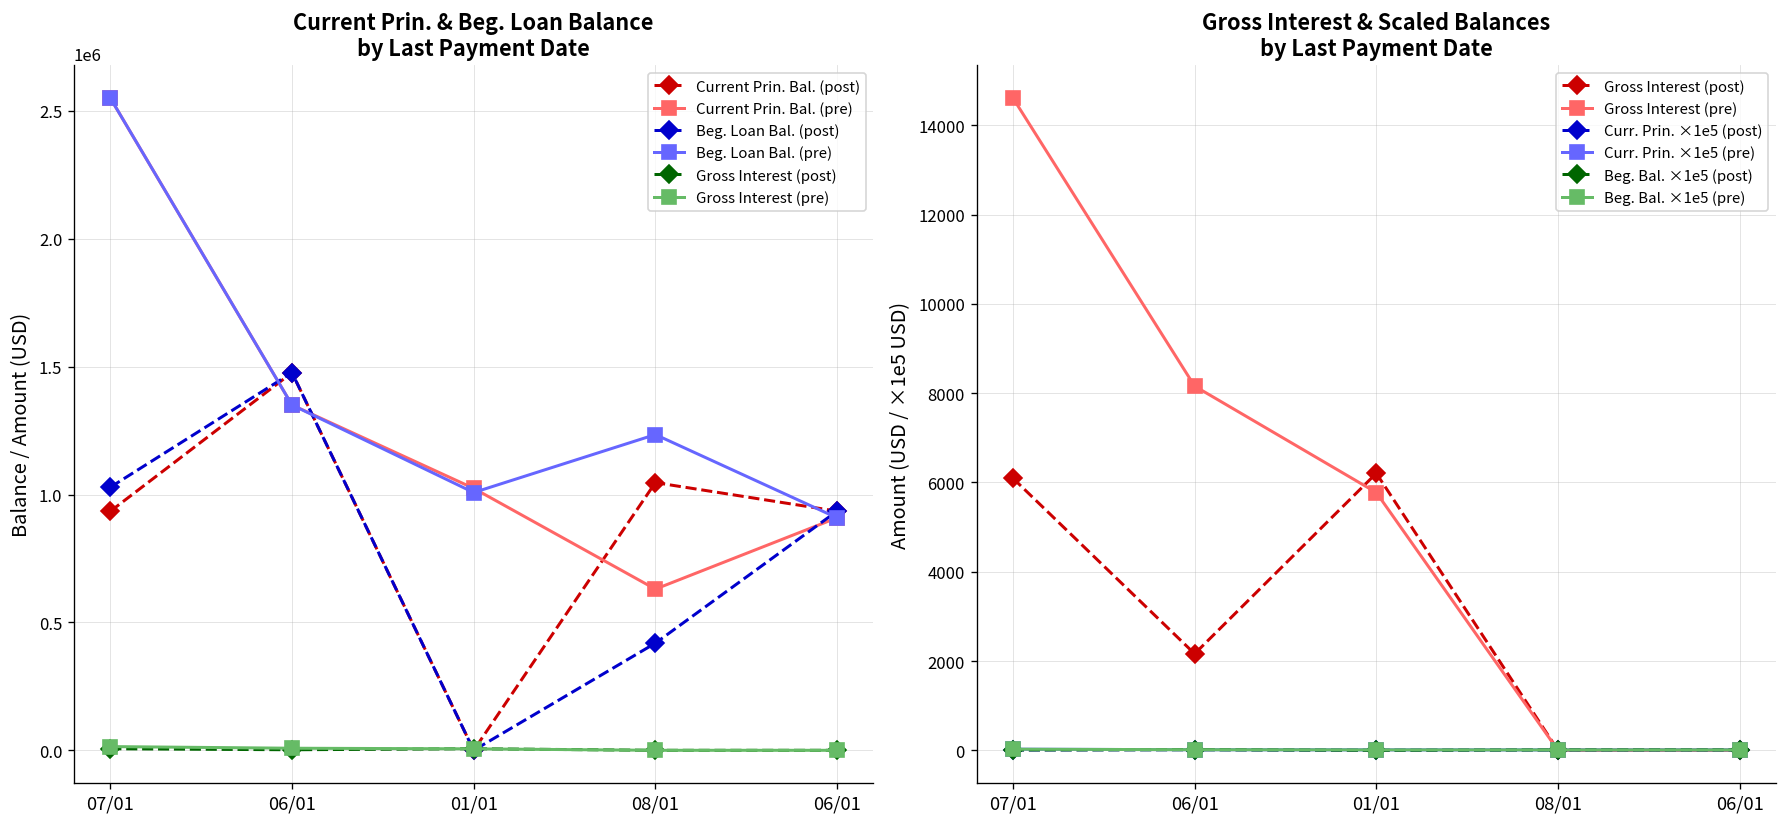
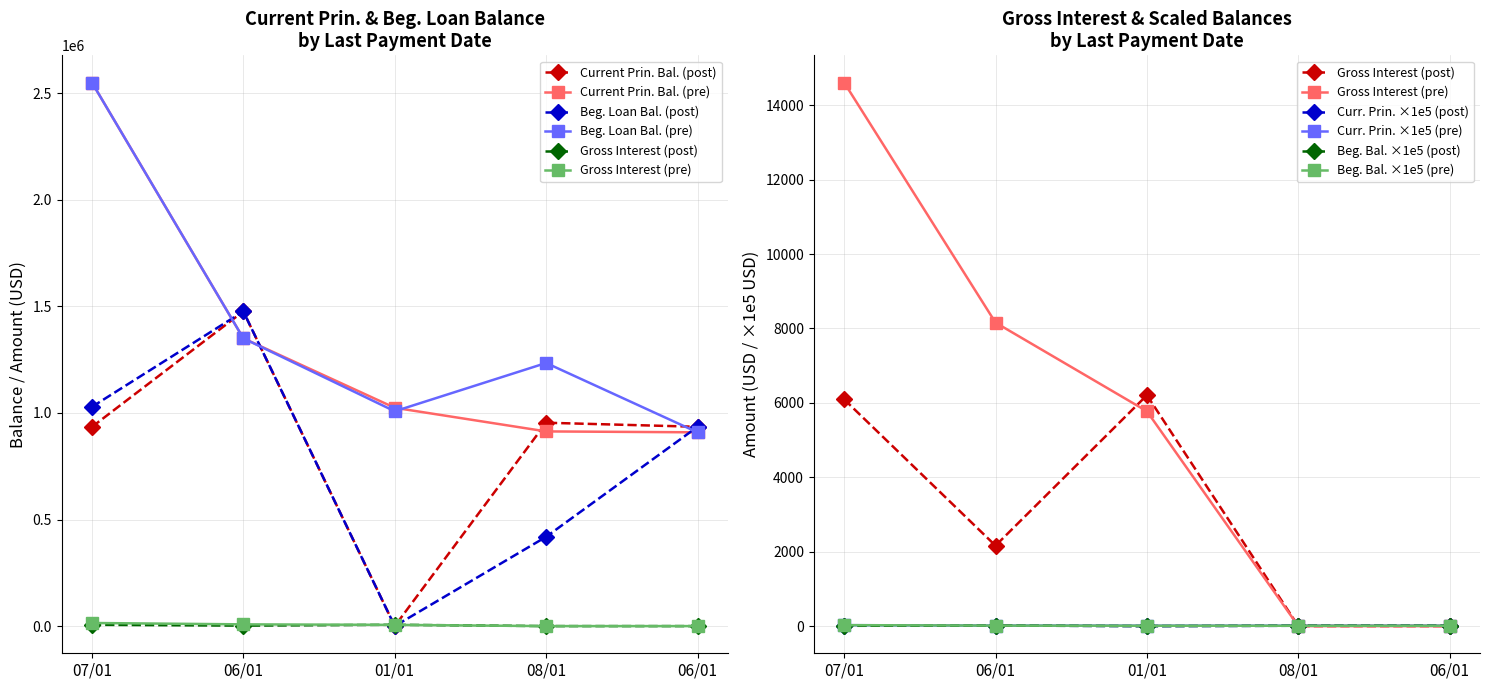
Current Prin. & Beg. Loan Balance by Last Payment Date, Current Prin. Bal. (post), 08/01: 1050000 -> 950000
Current Prin. & Beg. Loan Balance by Last Payment Date, Current Prin. Bal. (pre), 08/01: 630000 -> 910000
